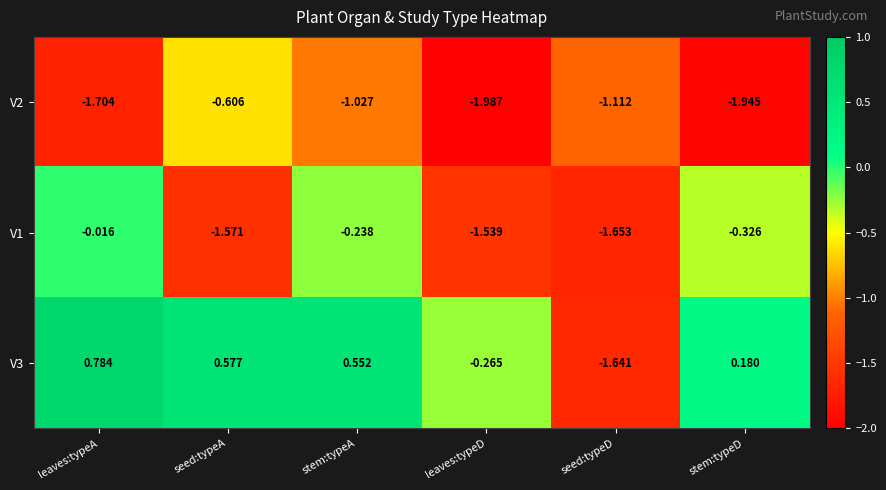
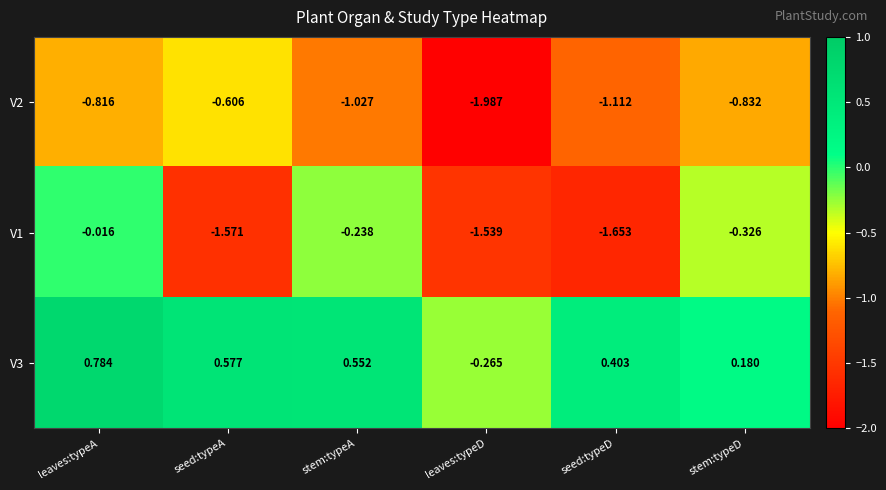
V2, leaves:typeA: -1.704 -> -0.816
V2, stem:typeD: -1.945 -> -0.832
V3, seed:typeD: -1.641 -> 0.403
